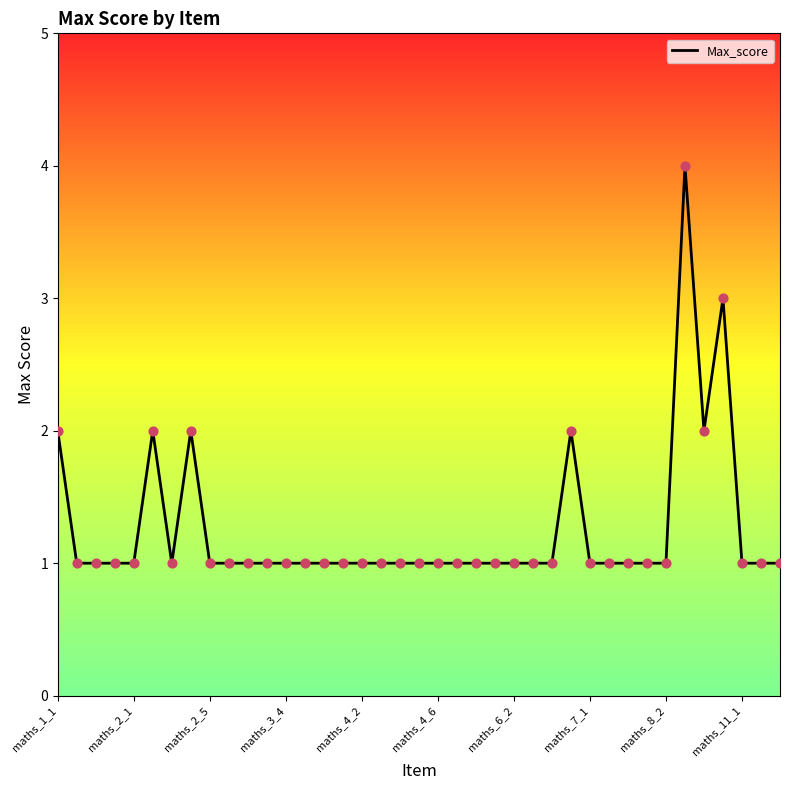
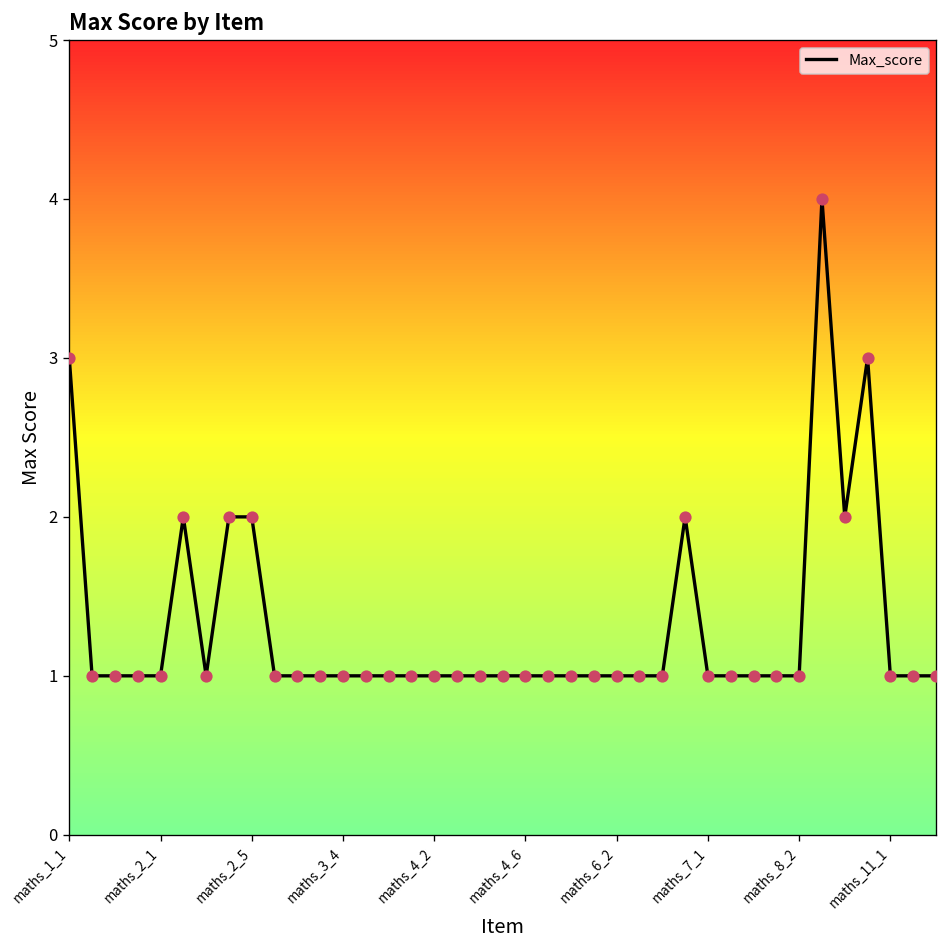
maths_1_1: 2 -> 3
maths_2_5: 1 -> 2
